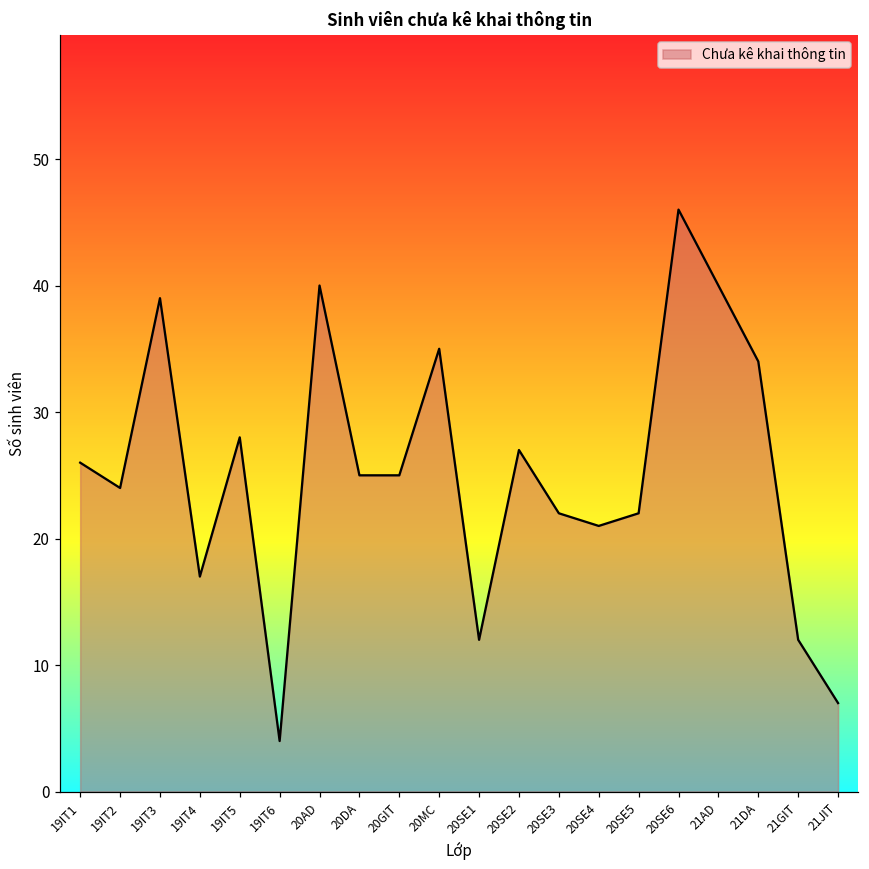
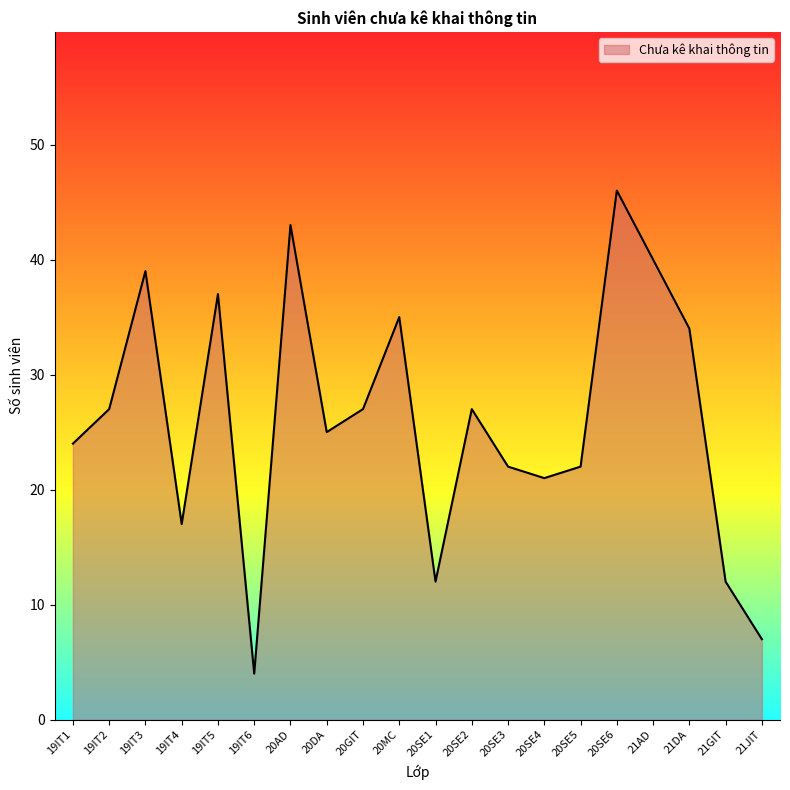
19IT1: 26 -> 24
19IT2: 24 -> 27
19IT5: 28 -> 37
20AD: 40 -> 43
20GIT: 25 -> 27
